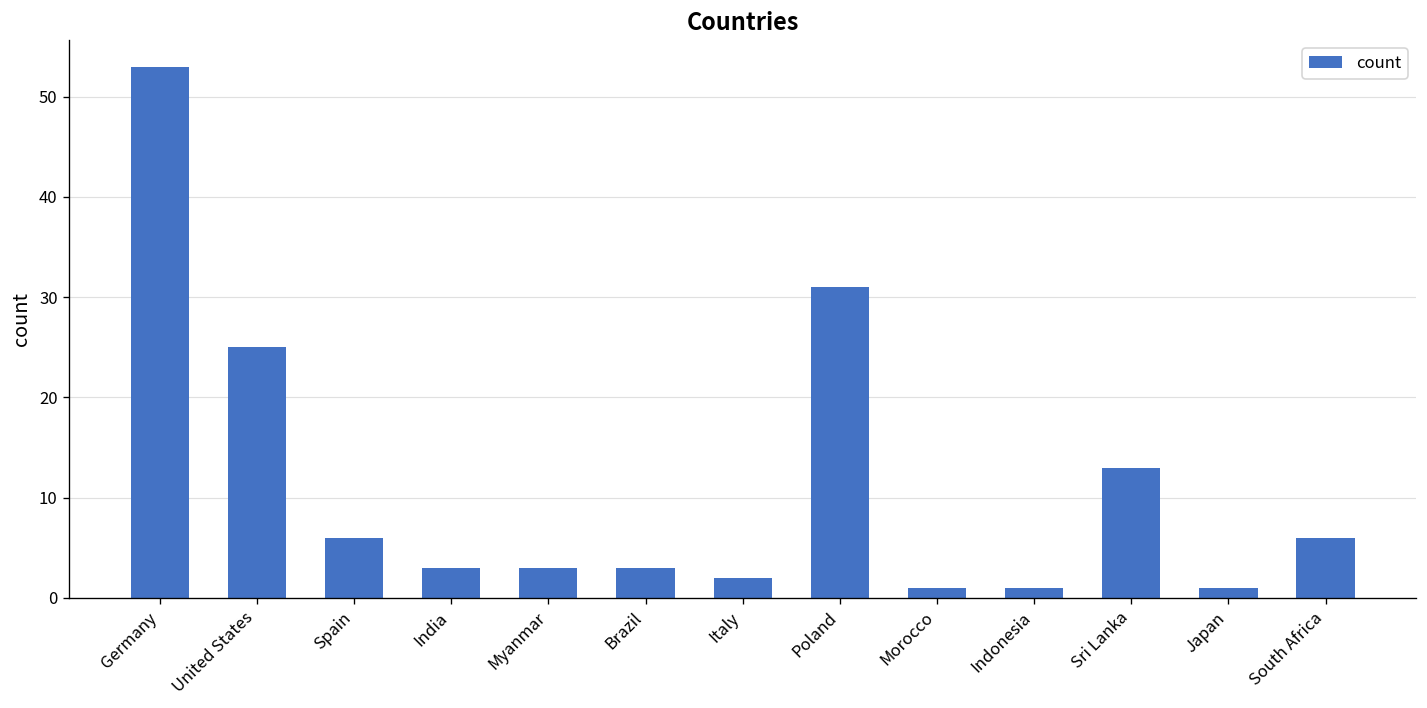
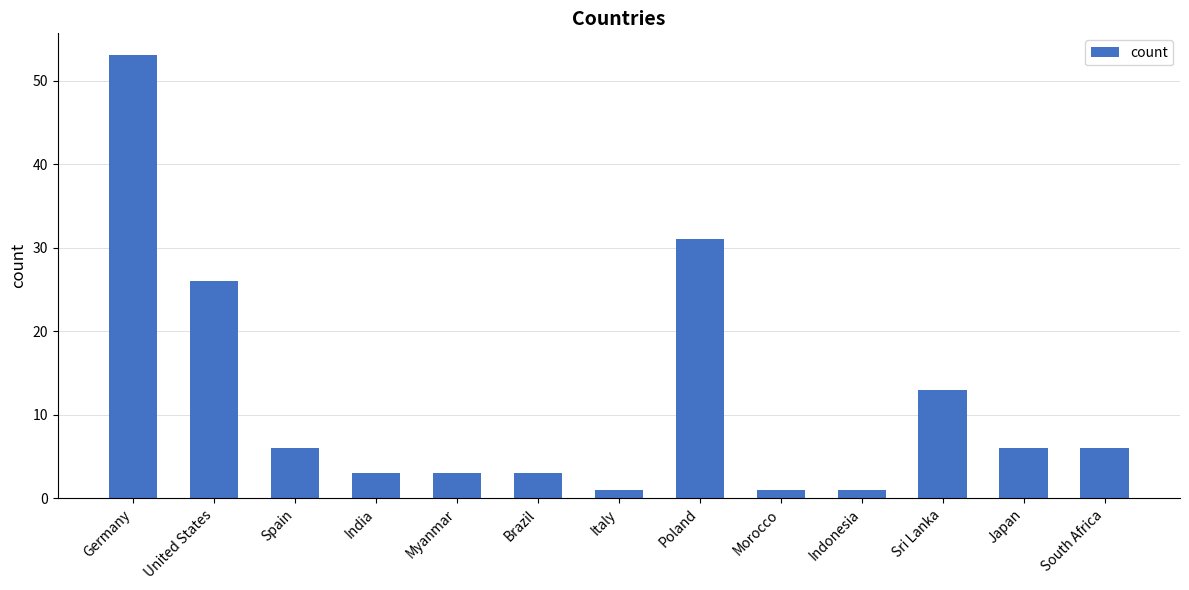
United States: 25 -> 26
Italy: 2 -> 1
Japan: 1 -> 6
